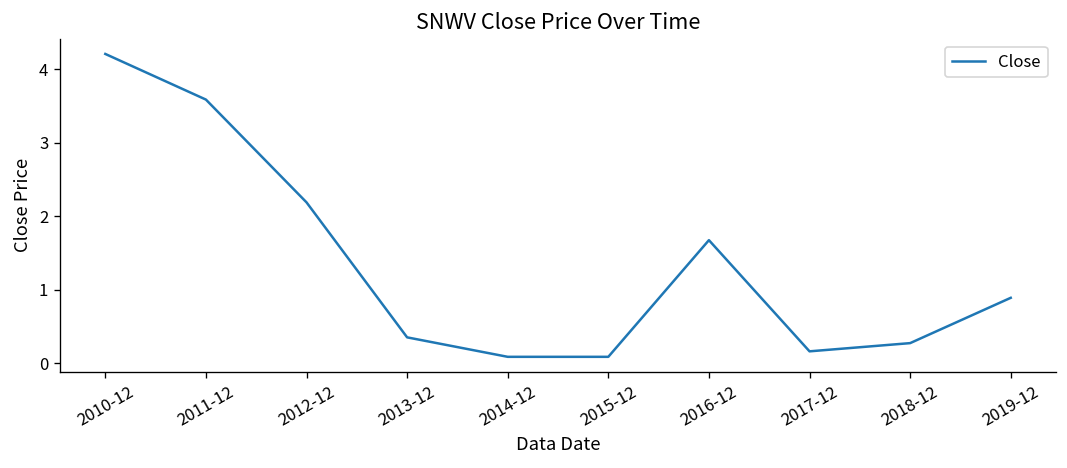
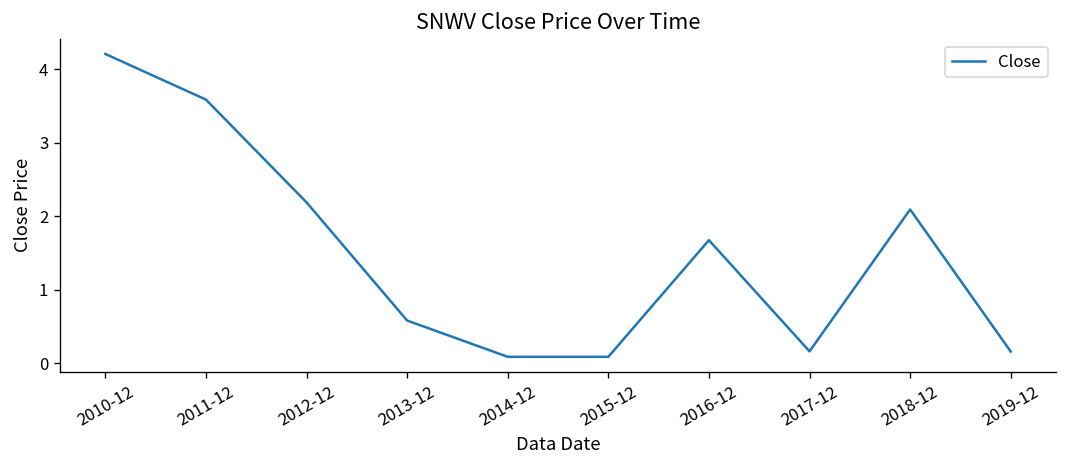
2013-12: 0.4 -> 0.6
2018-12: 0.3 -> 2.1
2019-12: 0.9 -> 0.2
